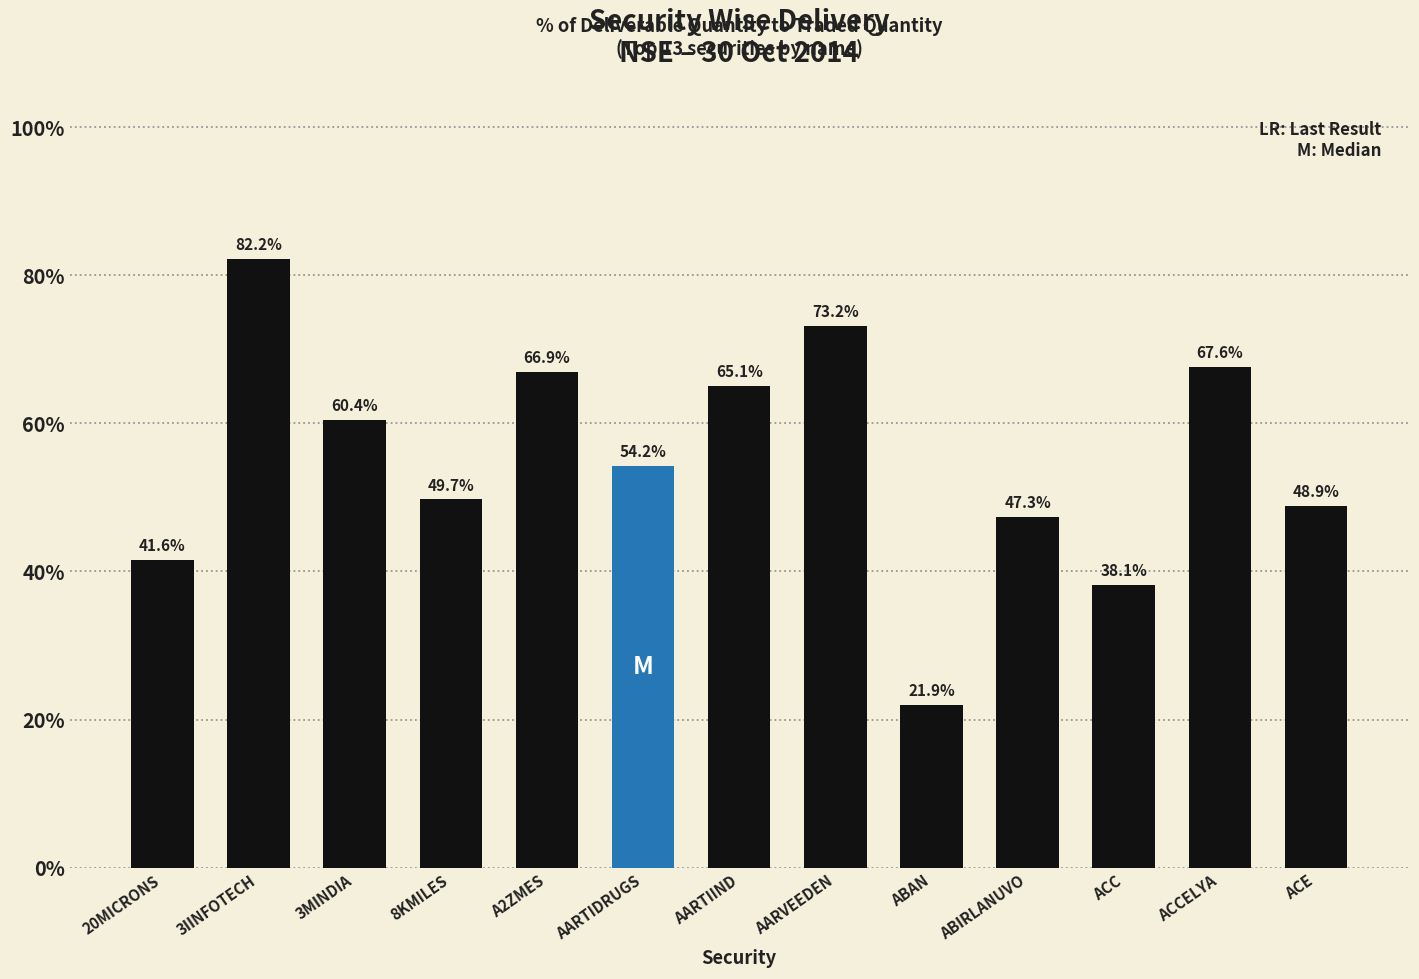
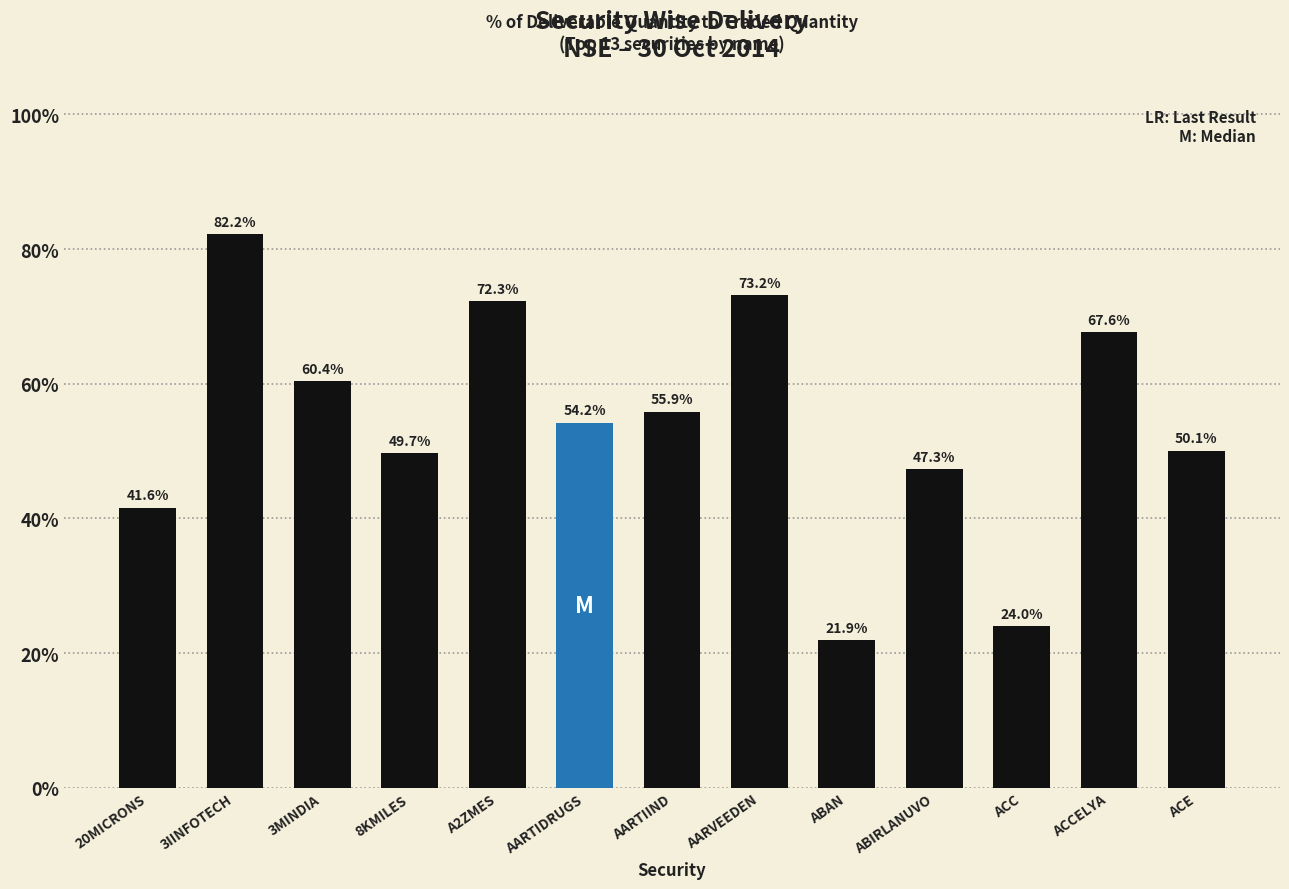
A2ZMES: 66.9% -> 72.3%
AARTIIND: 65.1% -> 55.9%
ACC: 38.1% -> 24.0%
ACE: 48.9% -> 50.1%
